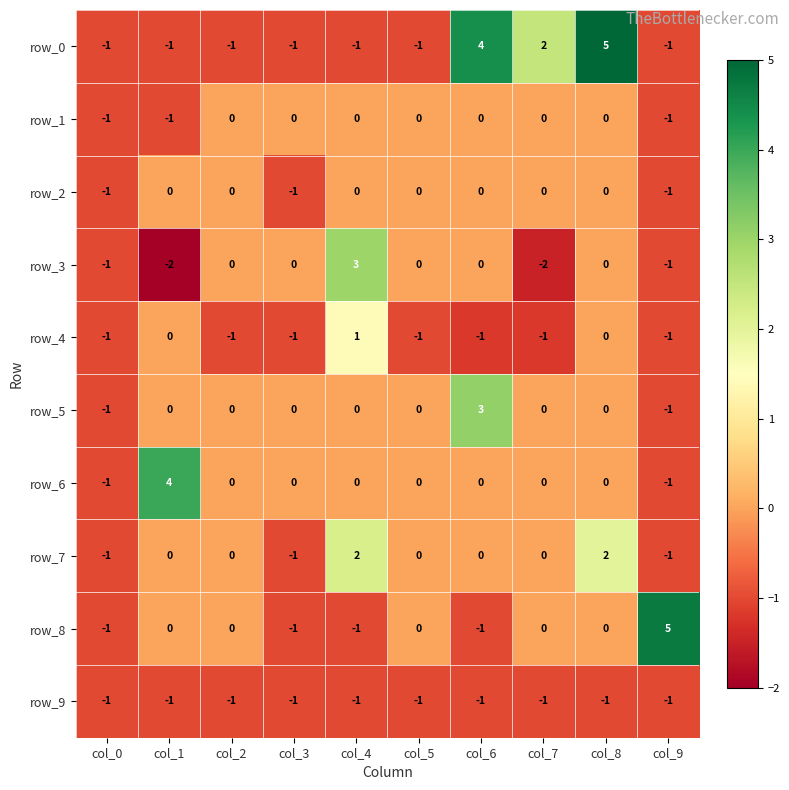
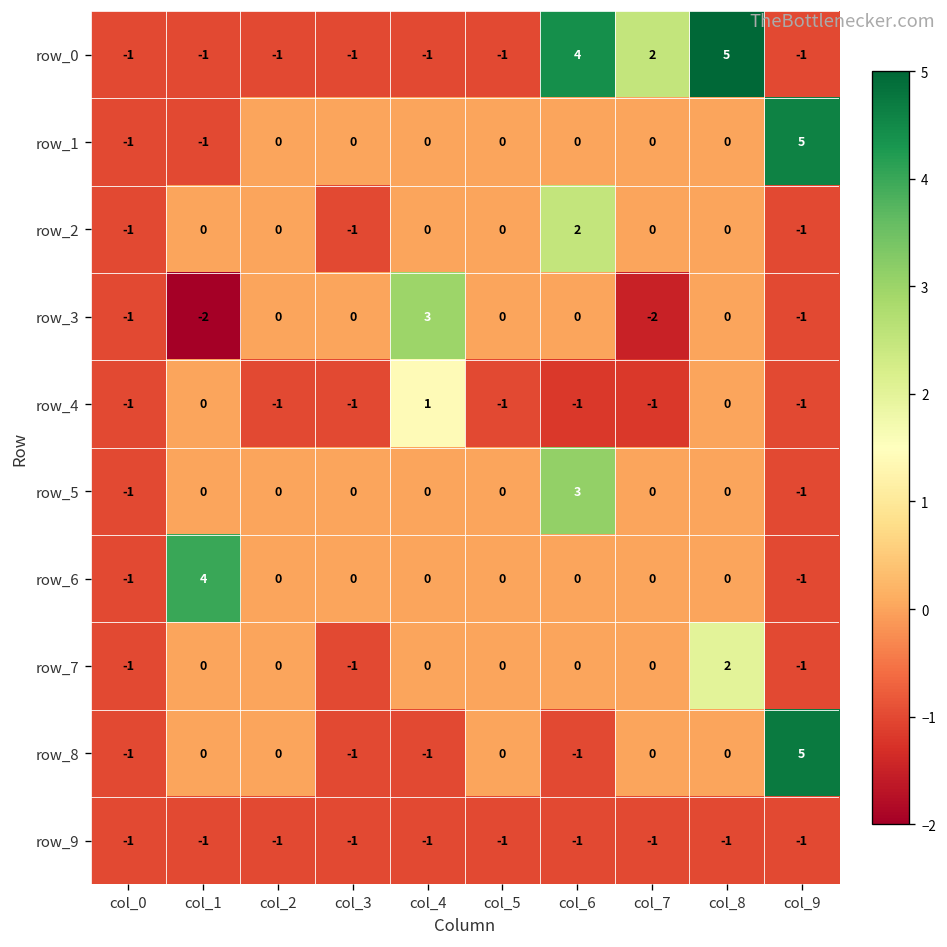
row_1, col_9: -1 -> 5
row_2, col_6: 0 -> 2
row_7, col_4: 2 -> 0
